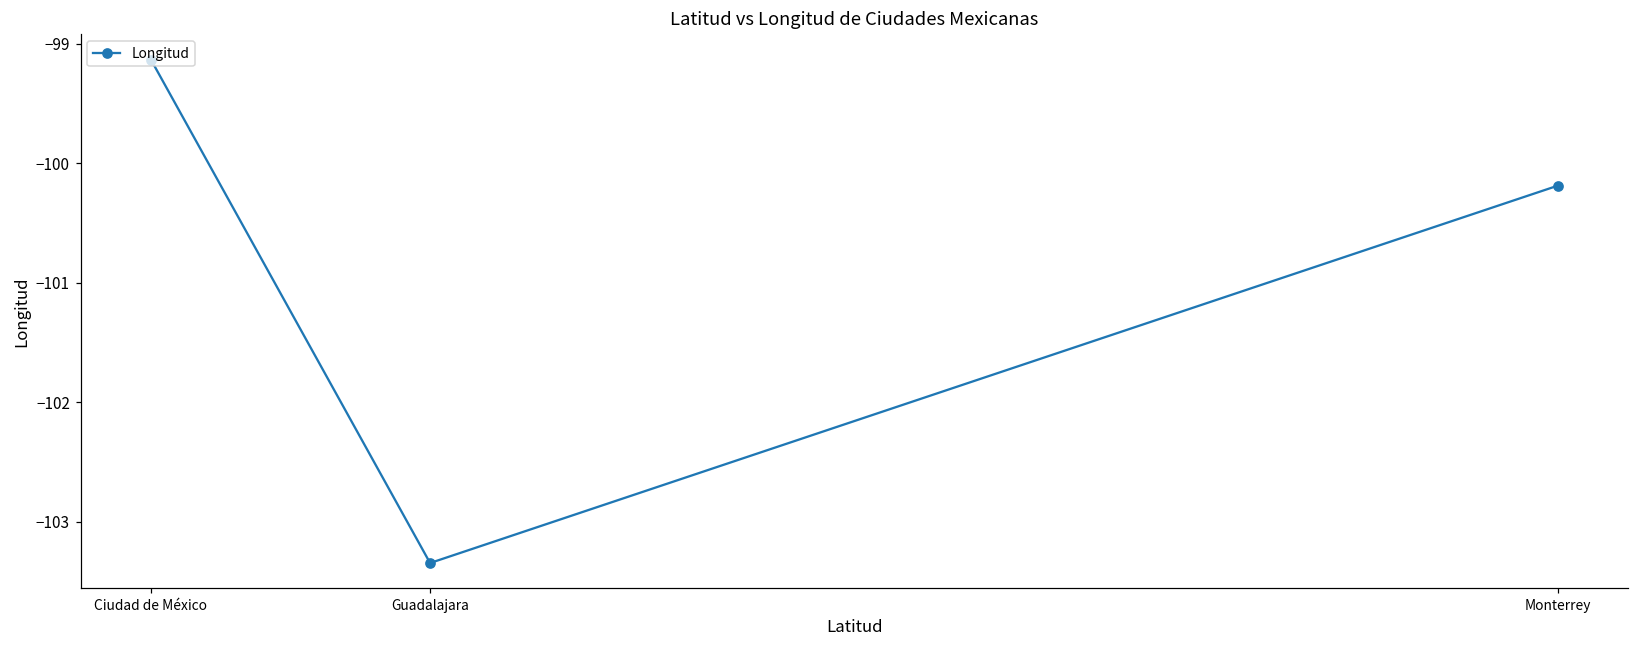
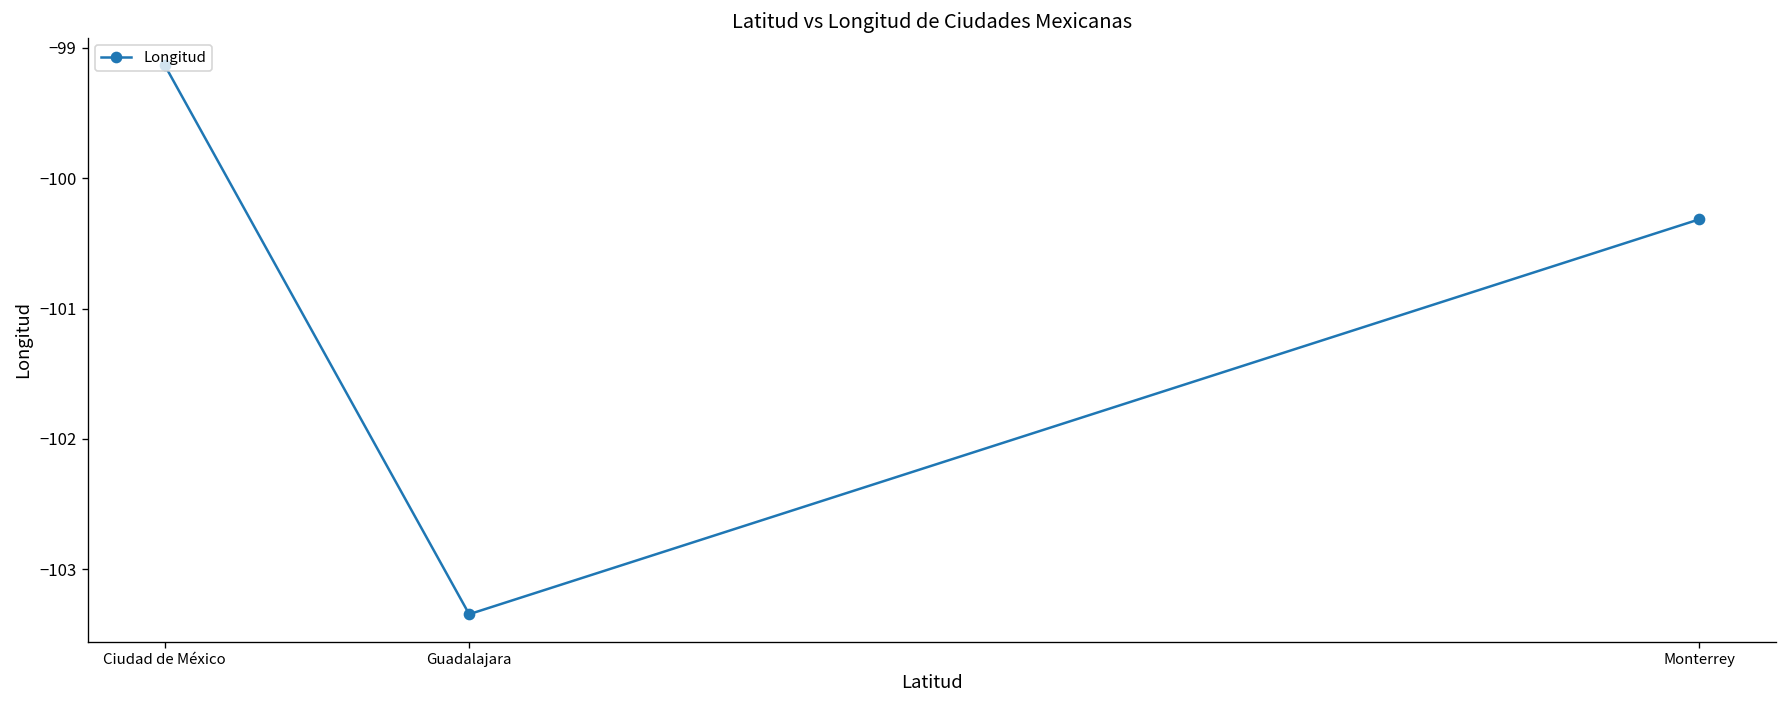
Monterrey: -100.19 -> -100.32
